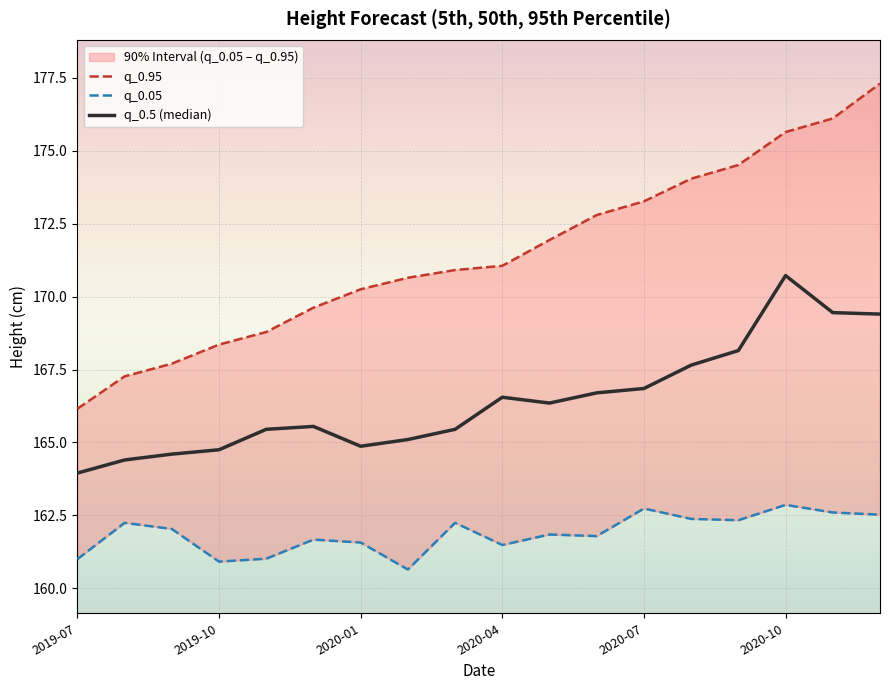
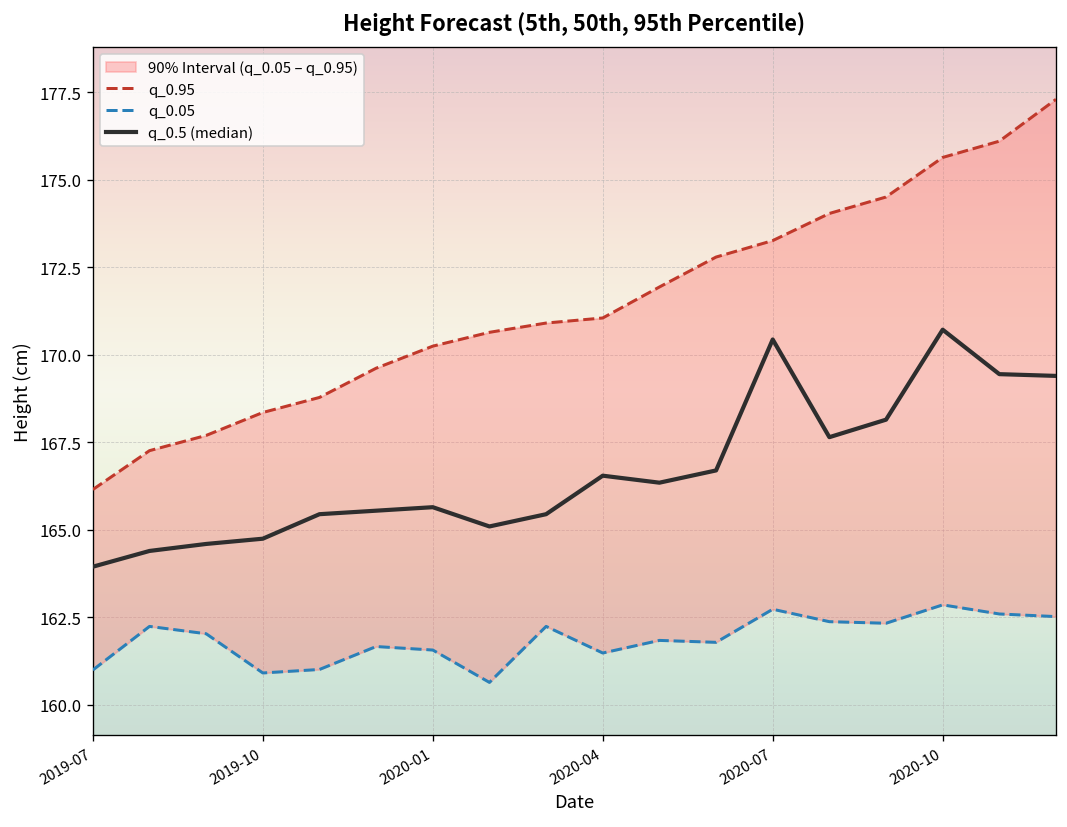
q_0.5 (median), 2020-01: 164.9 -> 165.7
q_0.5 (median), 2020-07: 166.9 -> 170.4
